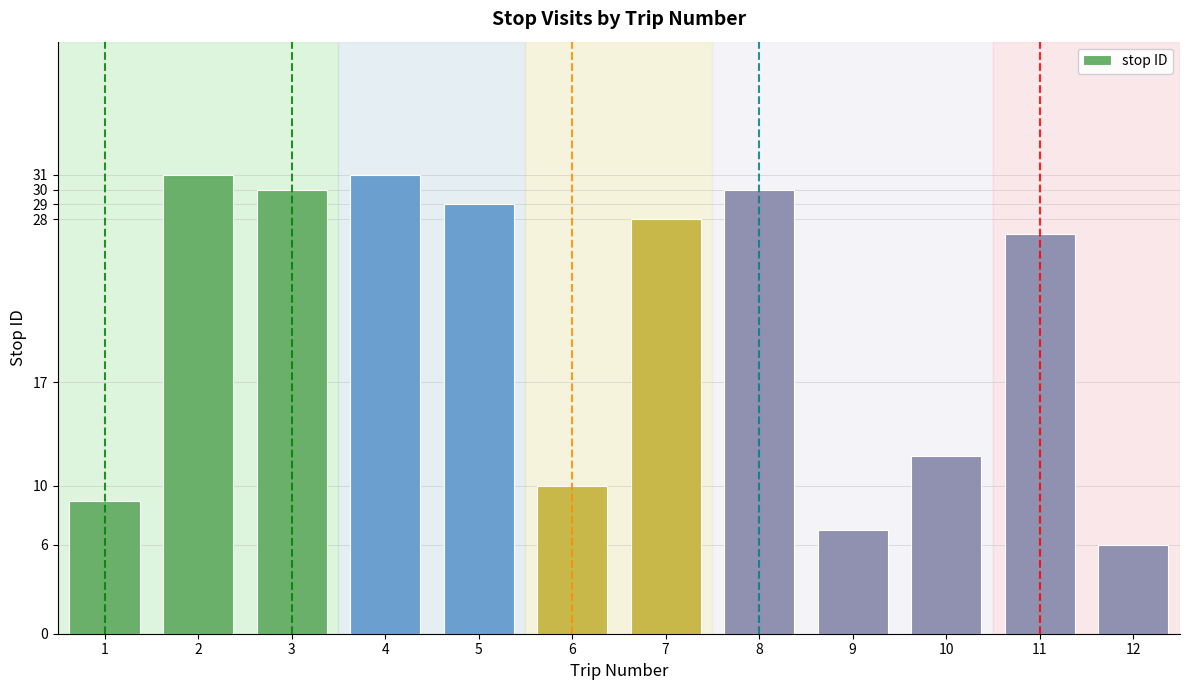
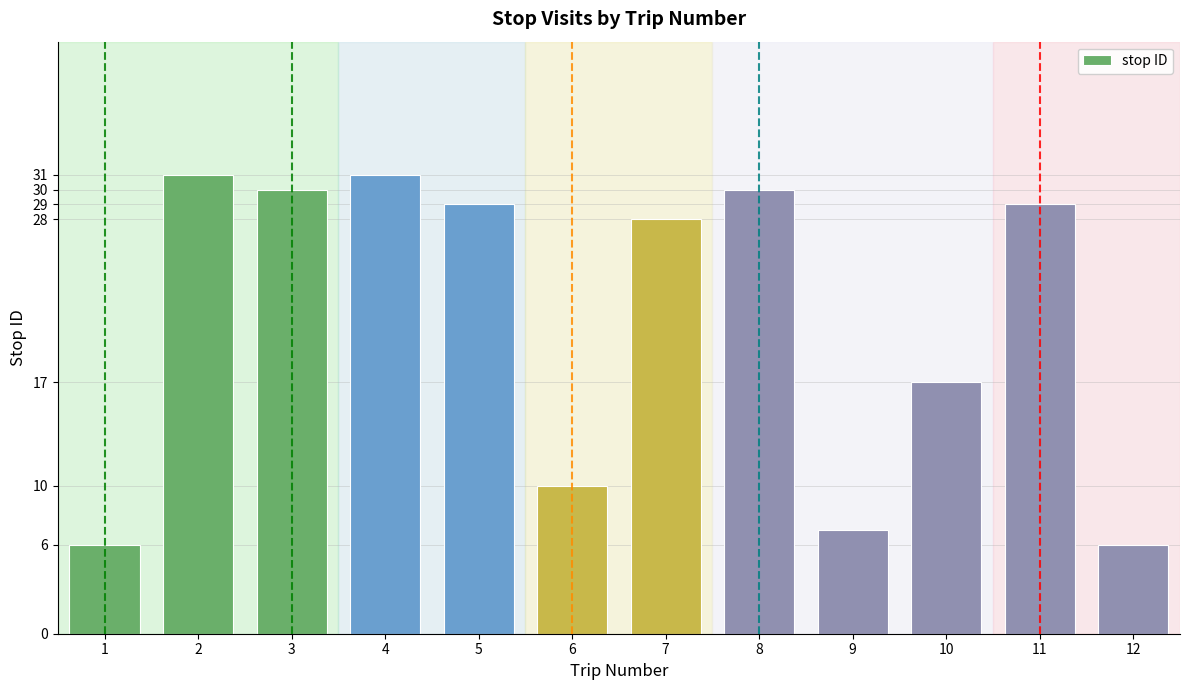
1: 9 -> 6
10: 12 -> 17
11: 27 -> 29
